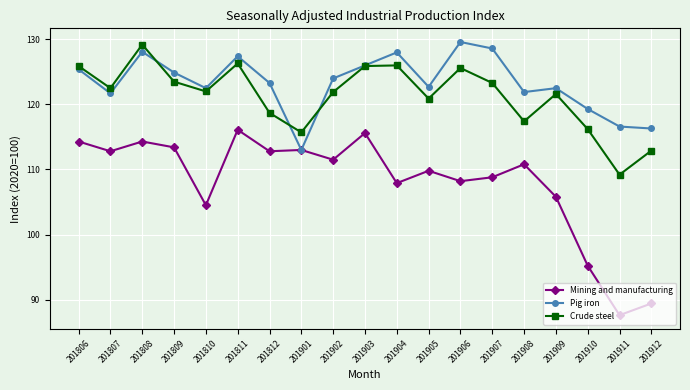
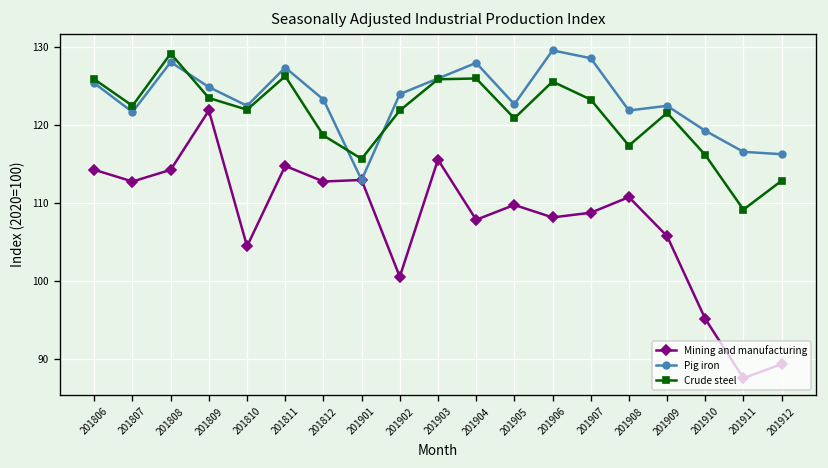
Mining and manufacturing, 201809: 113 -> 122
Mining and manufacturing, 201811: 116 -> 115
Mining and manufacturing, 201902: 112 -> 101
